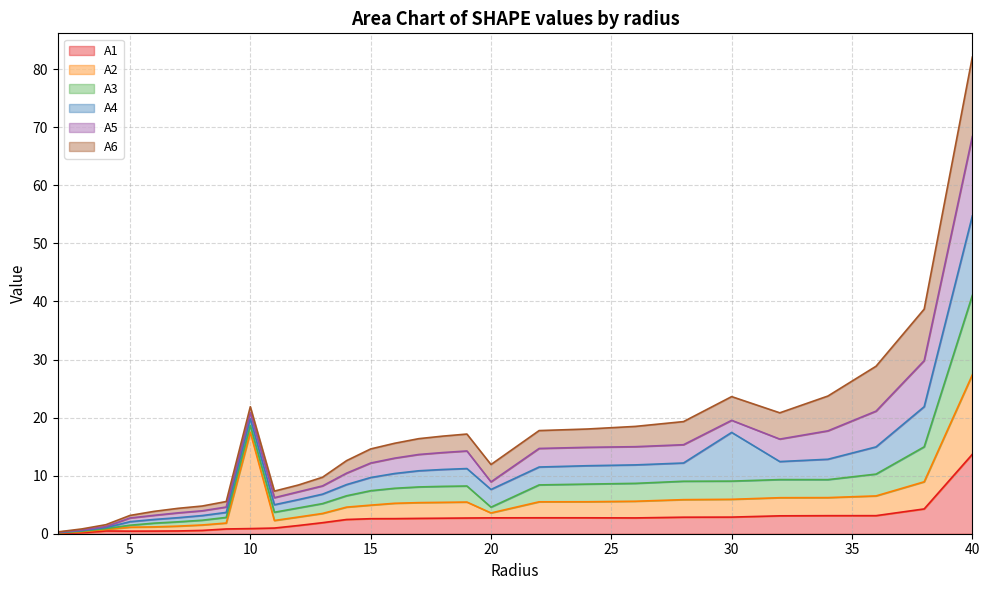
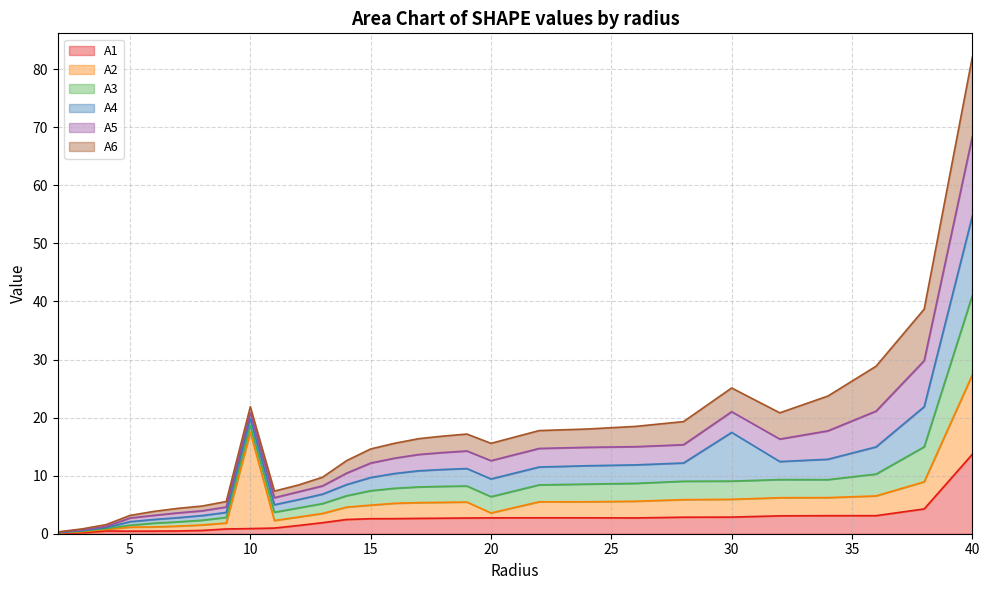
A3, 20: 1 -> 3
A5, 20: 1 -> 3
A5, 30: 2 -> 4
